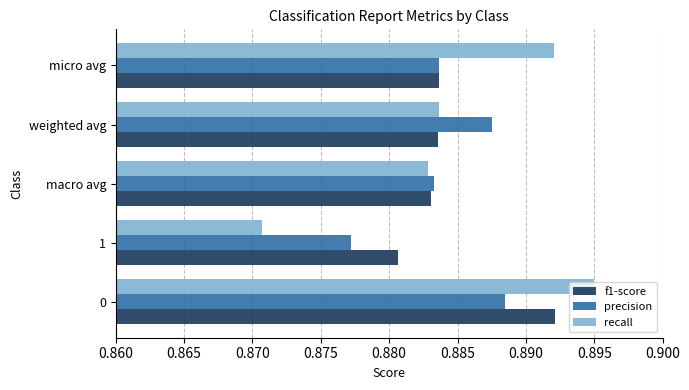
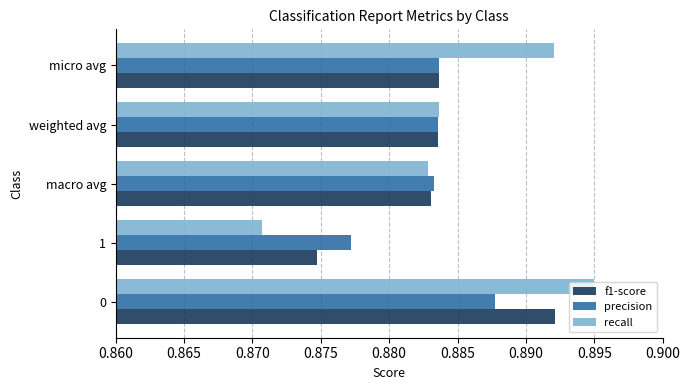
precision, weighted avg: 0.8876 -> 0.8836
f1-score, 1: 0.8806 -> 0.8747
precision, 0: 0.8884 -> 0.8878
